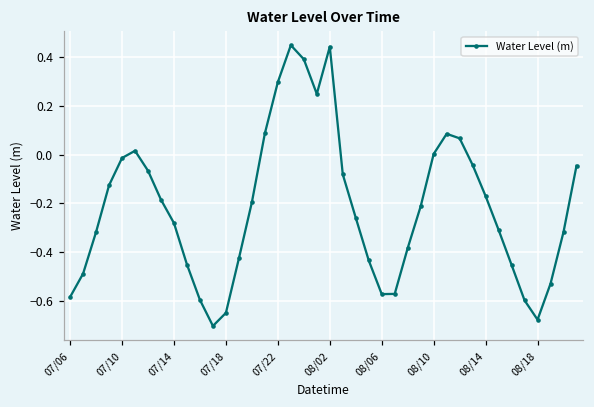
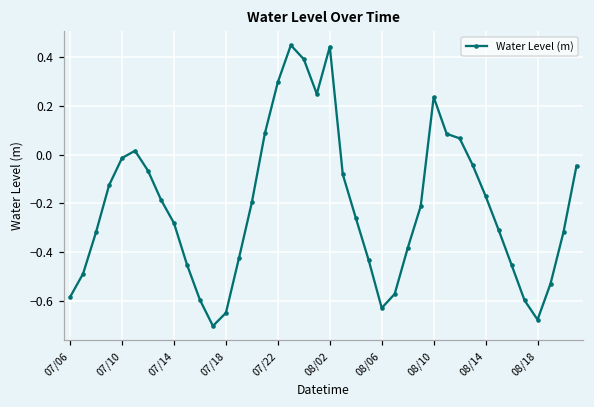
08/06: -0.57 -> -0.63
08/10: 0.00 -> 0.24
